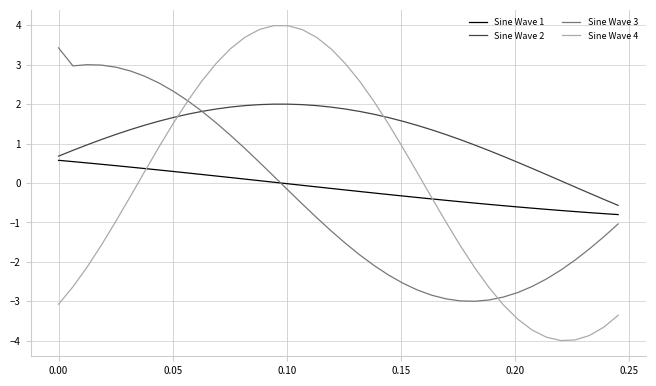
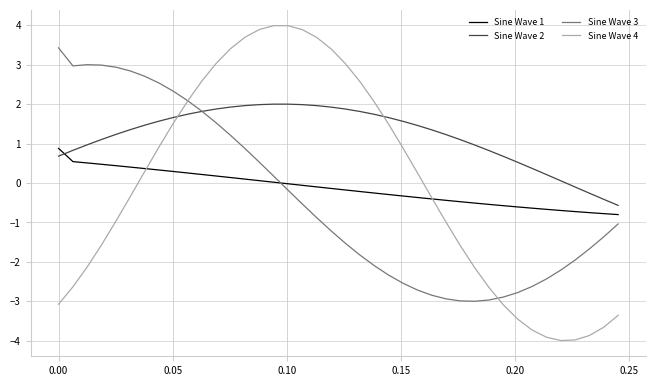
Sine Wave 1, 0.00: 0.6 -> 0.9
